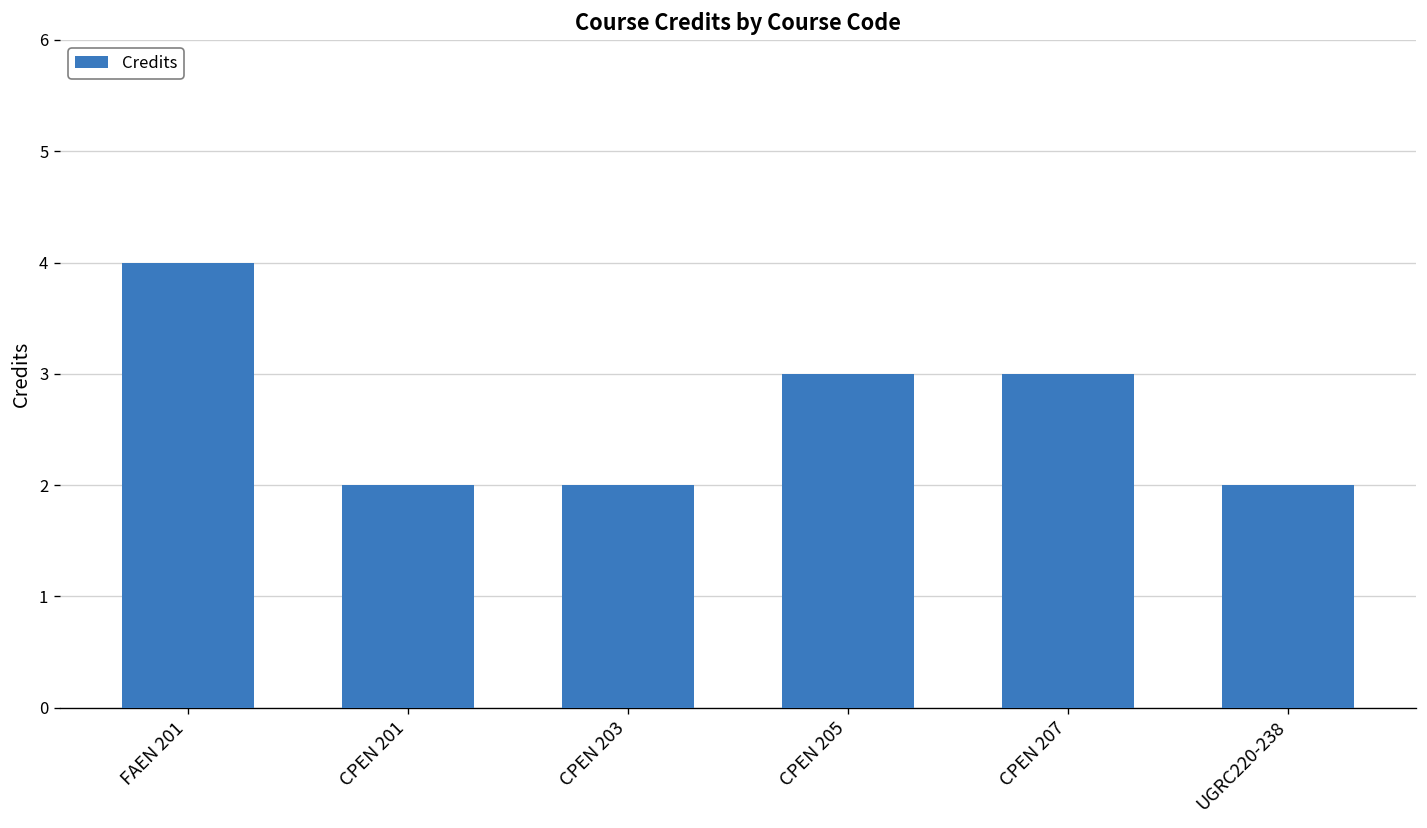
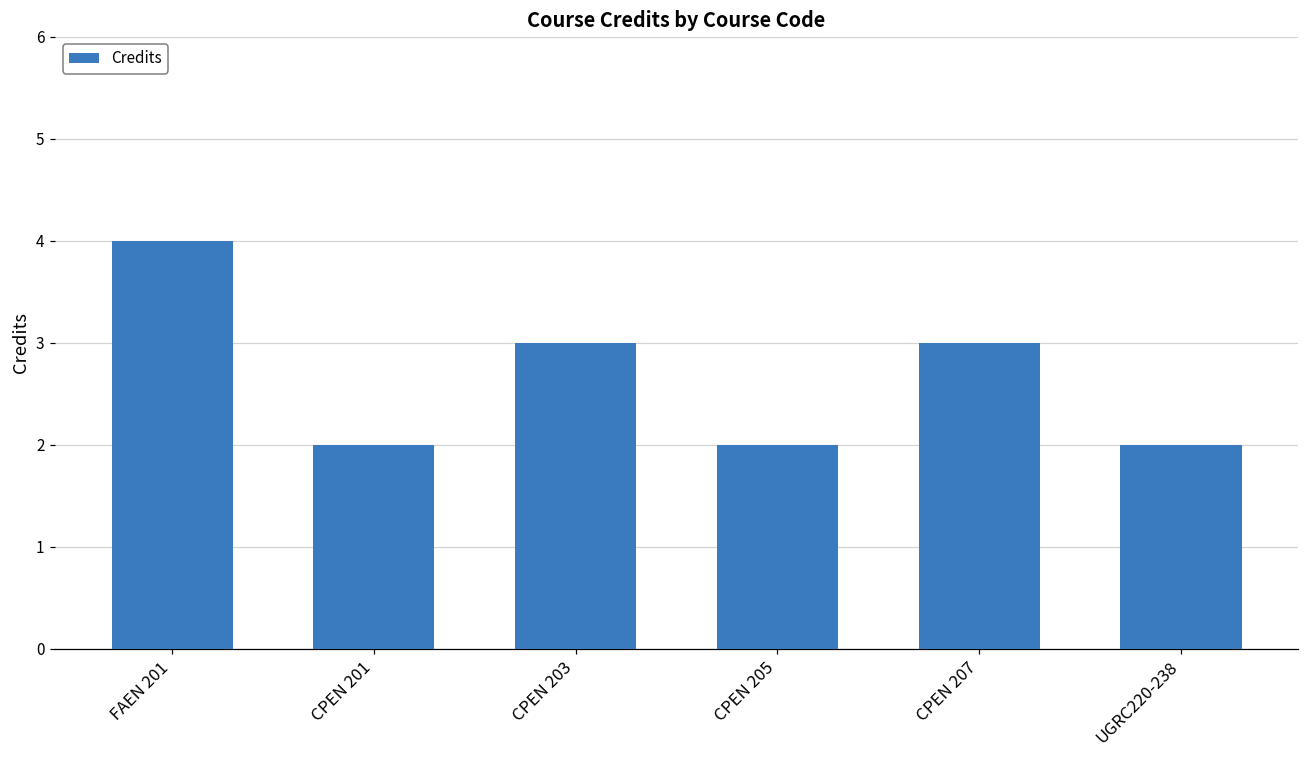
CPEN 203: 2 -> 3
CPEN 205: 3 -> 2
